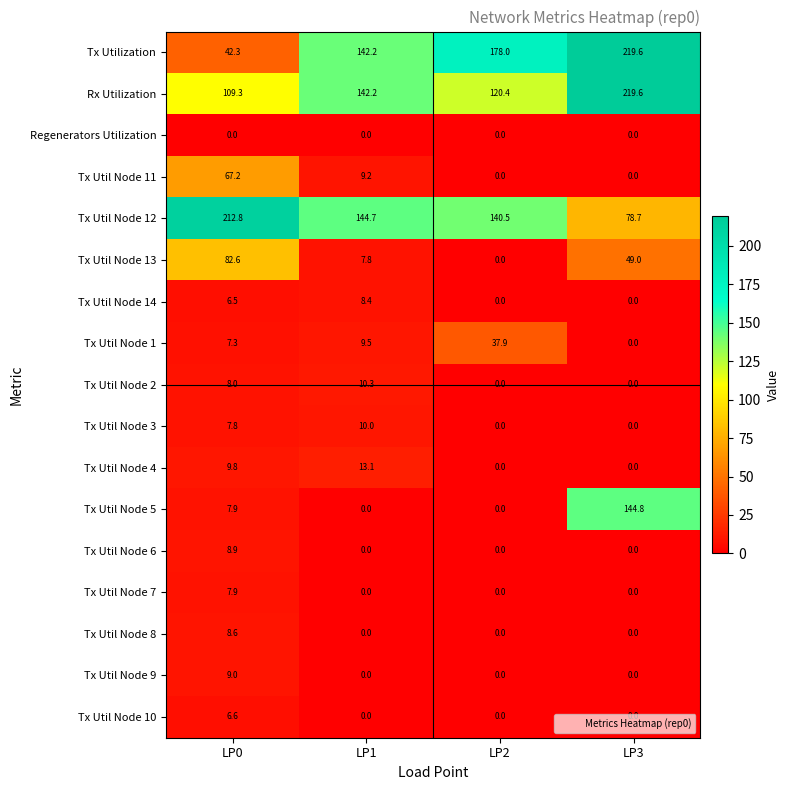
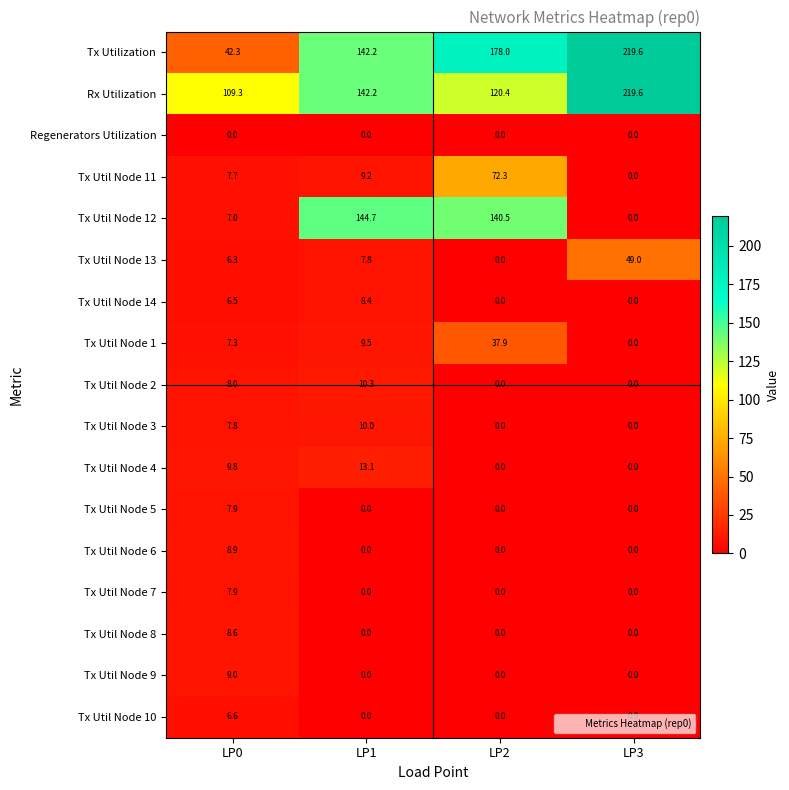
Tx Util Node 11, LP0: 67.2 -> 7.7
Tx Util Node 11, LP2: 0.0 -> 72.3
Tx Util Node 12, LP0: 212.8 -> 7.0
Tx Util Node 12, LP3: 78.7 -> 0.0
Tx Util Node 13, LP0: 82.6 -> 6.3
Tx Util Node 5, LP3: 144.8 -> 0.0
